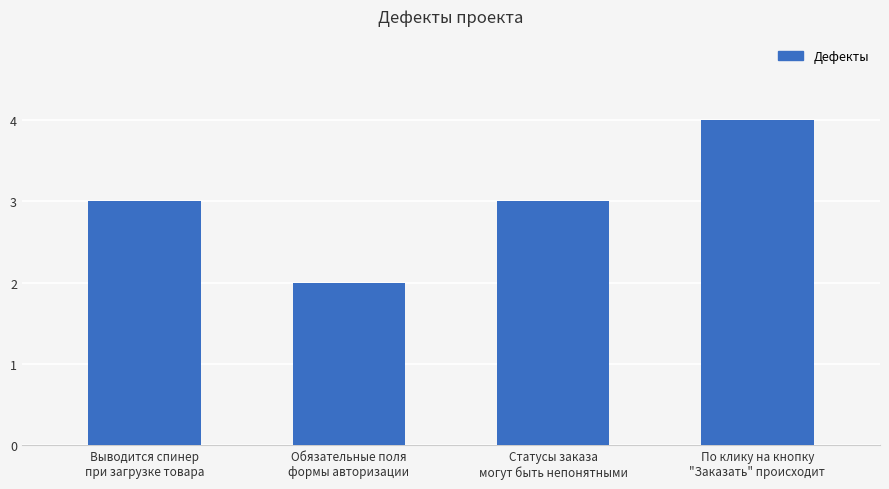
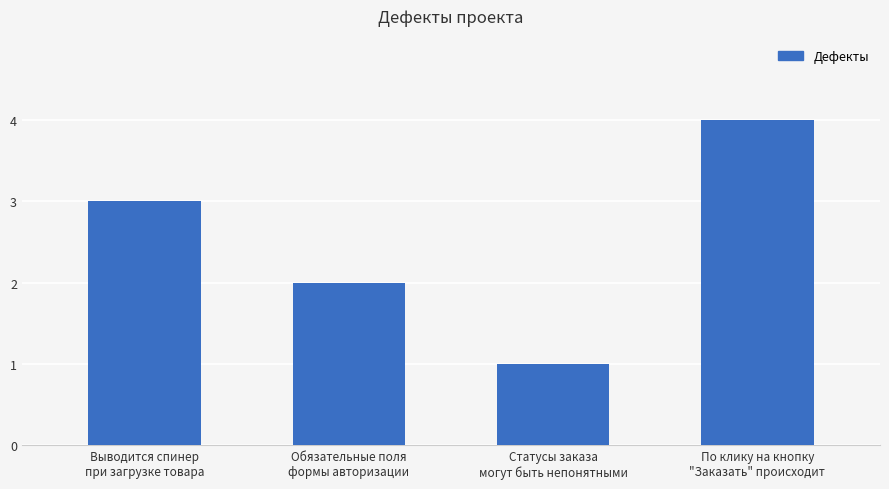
Статусы заказа могут быть непонятными: 3 -> 1
